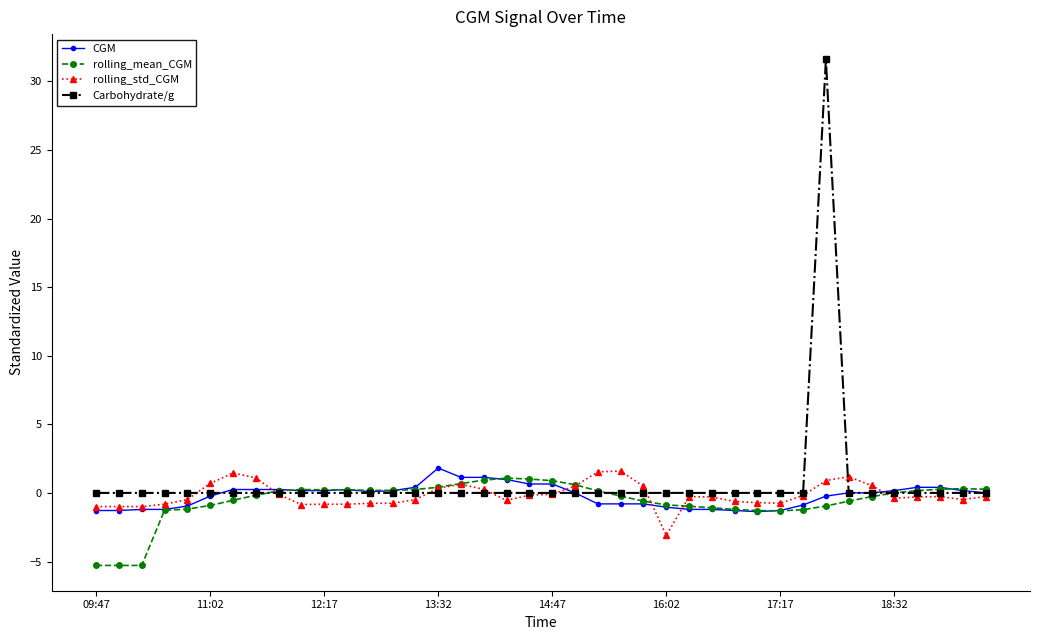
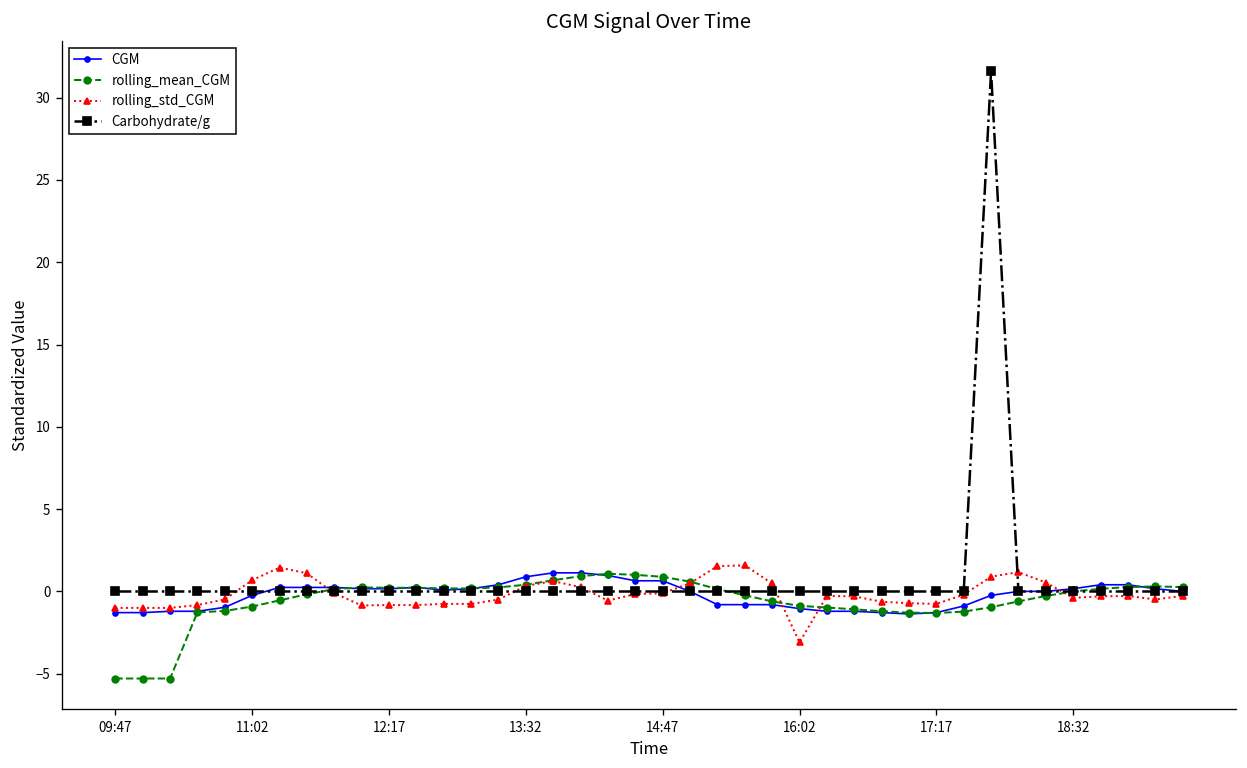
CGM, 13:32: 1.8 -> 0.9
